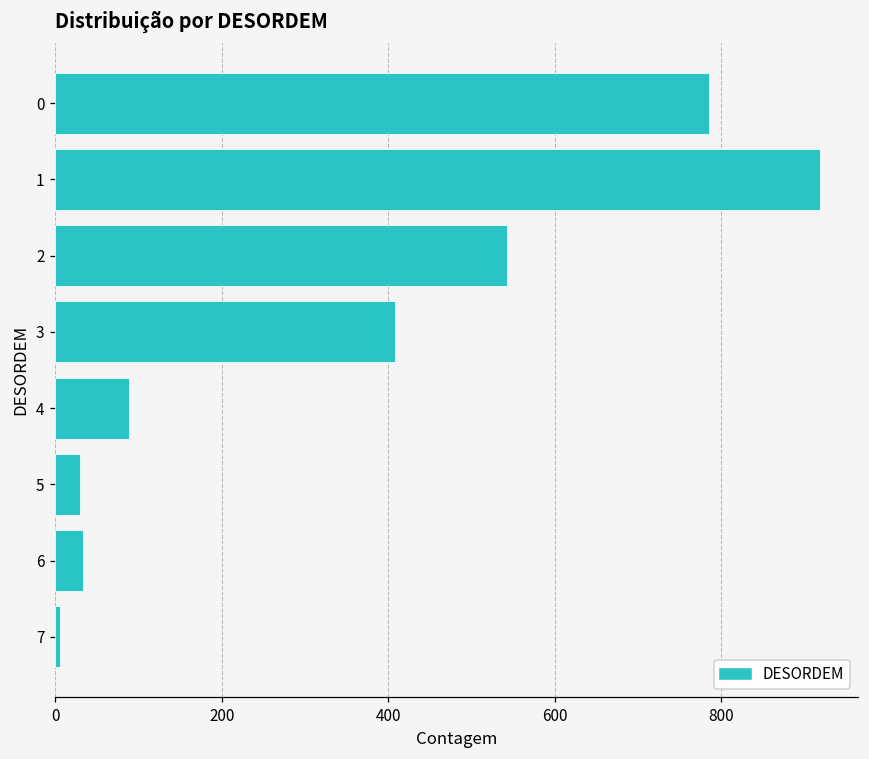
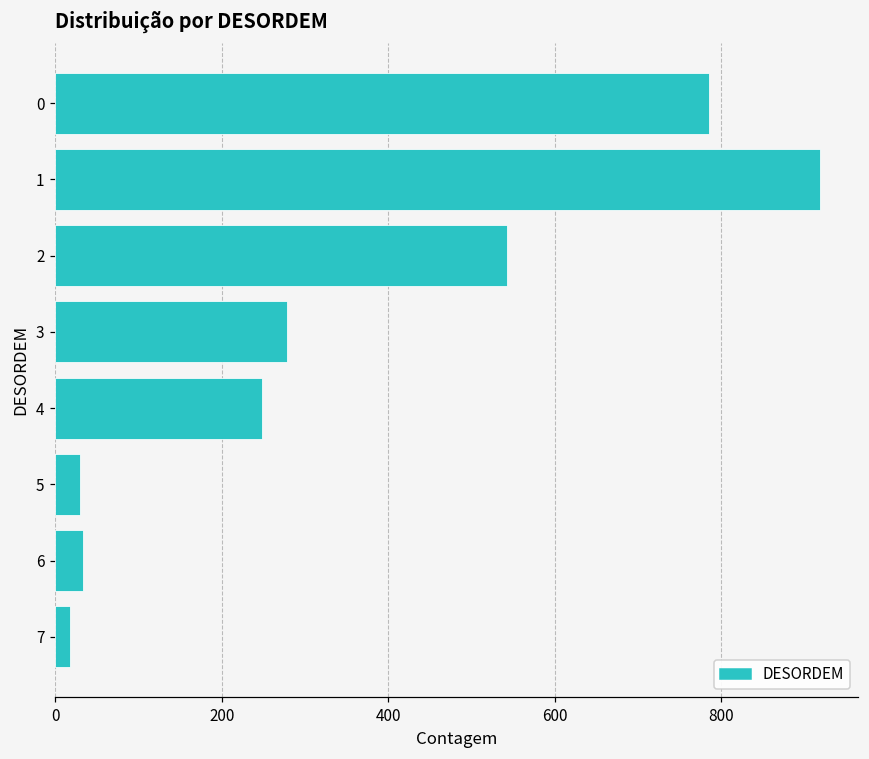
3: 410 -> 280
4: 90 -> 250
7: 10 -> 20
